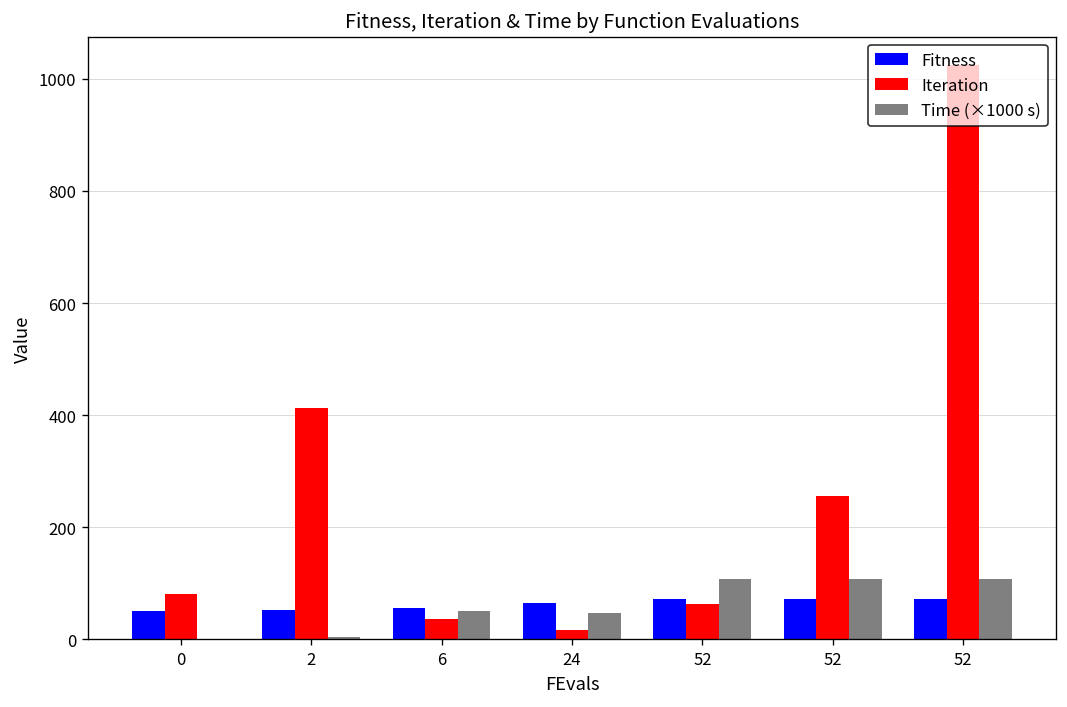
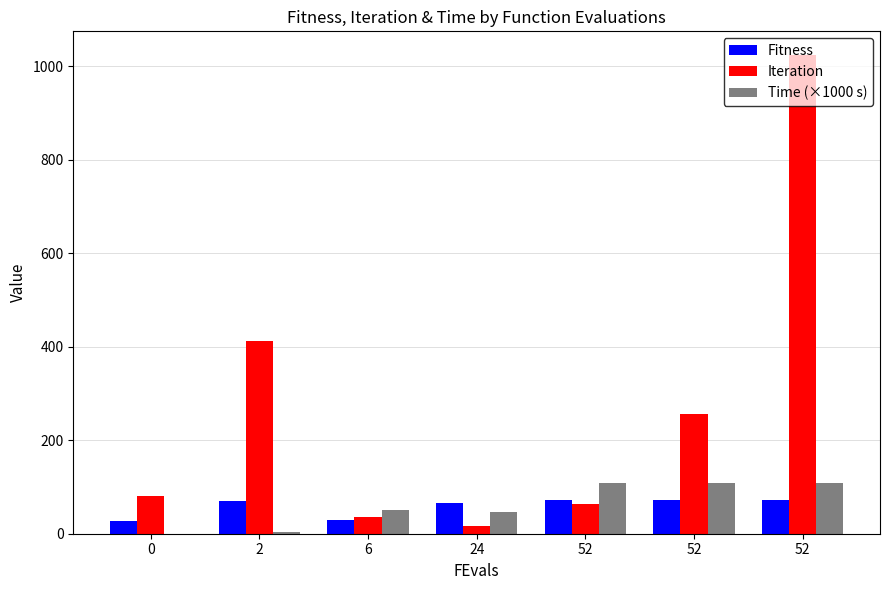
Fitness, 0: 50 -> 30
Fitness, 2: 50 -> 70
Fitness, 6: 60 -> 30
